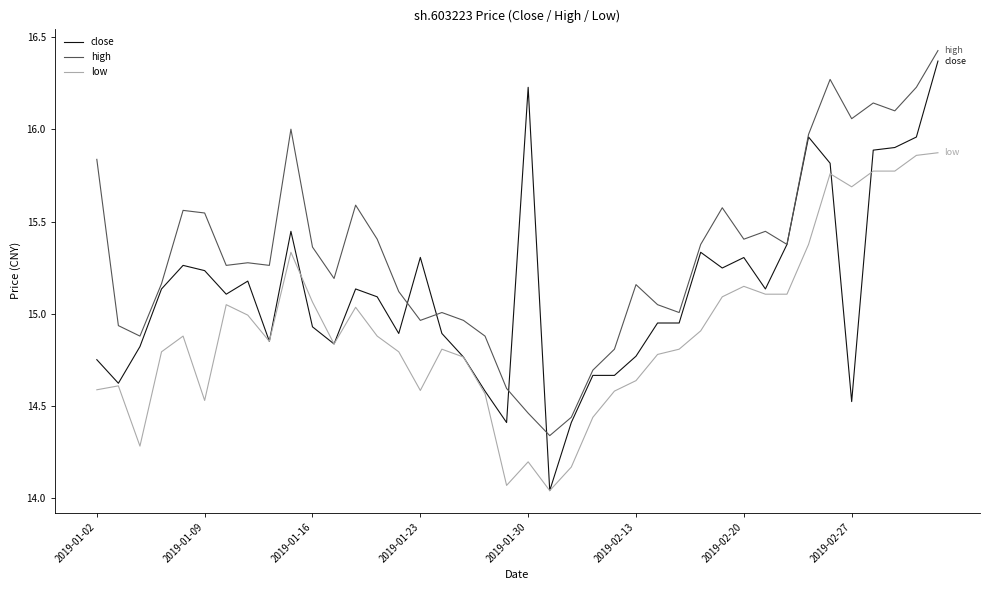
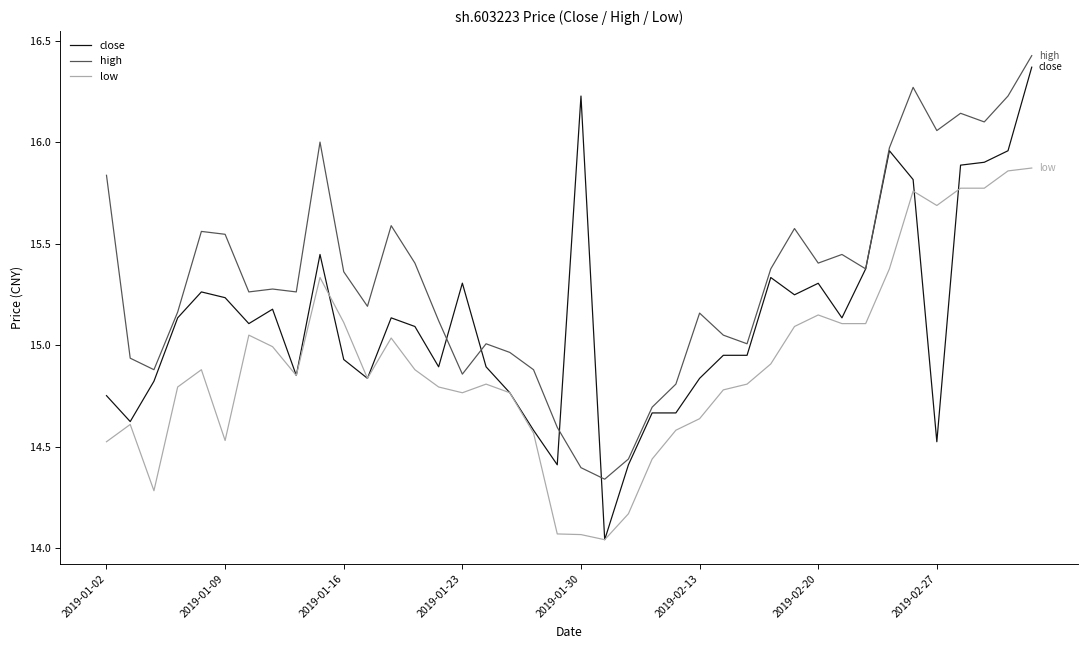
low, 2019-01-02: 14.59 -> 14.52
low, 2019-01-16: 15.06 -> 15.11
high, 2019-01-23: 14.96 -> 14.86
low, 2019-01-23: 14.58 -> 14.77
high, 2019-01-30: 14.46 -> 14.40
low, 2019-01-30: 14.20 -> 14.07
close, 2019-02-13: 14.77 -> 14.84
